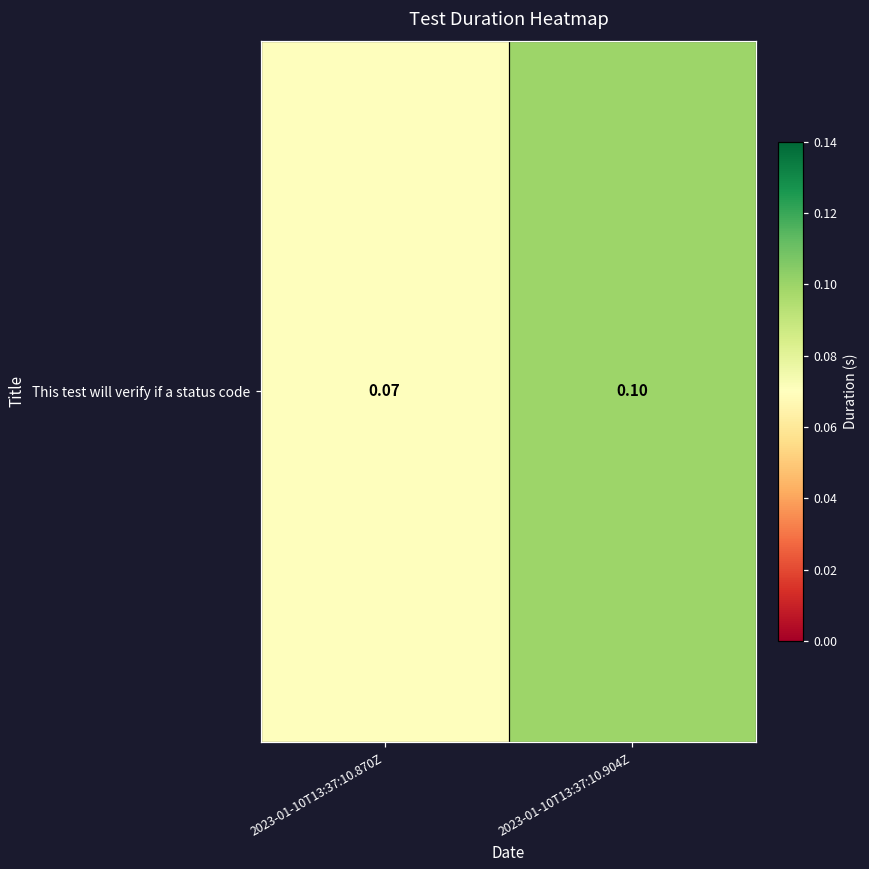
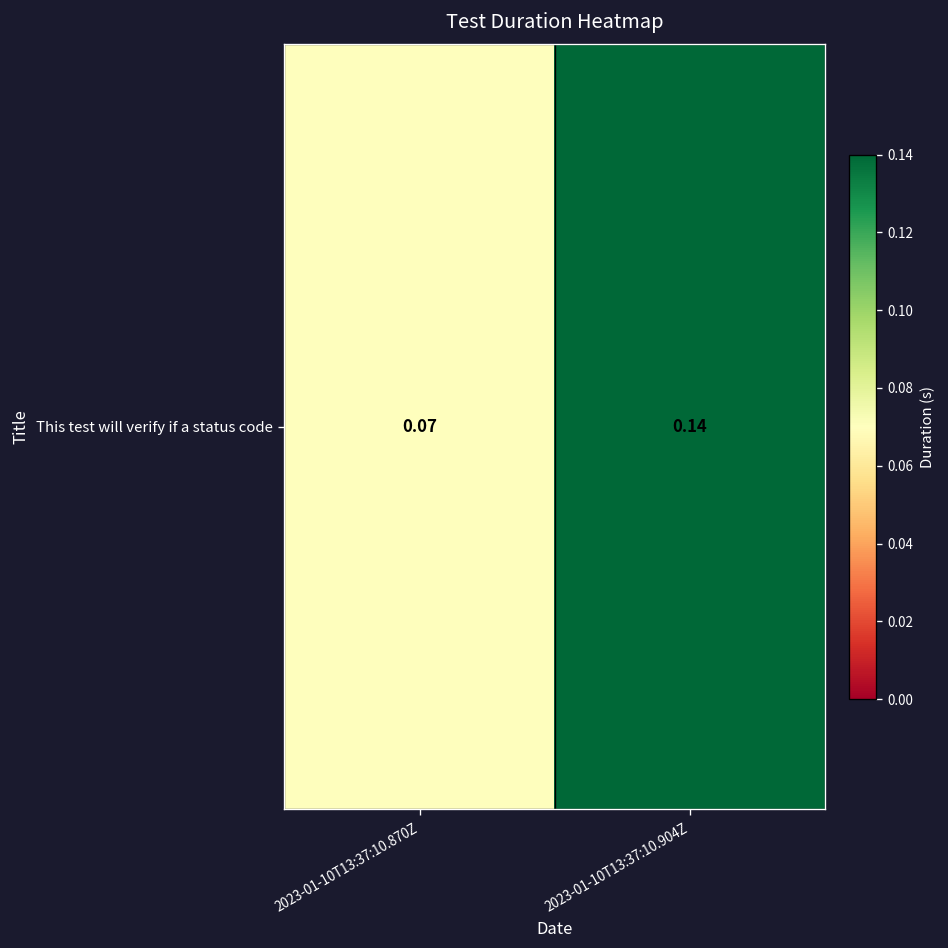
This test will verify if a status code, 2023-01-10T13:37:10.904Z: 0.10 -> 0.14
